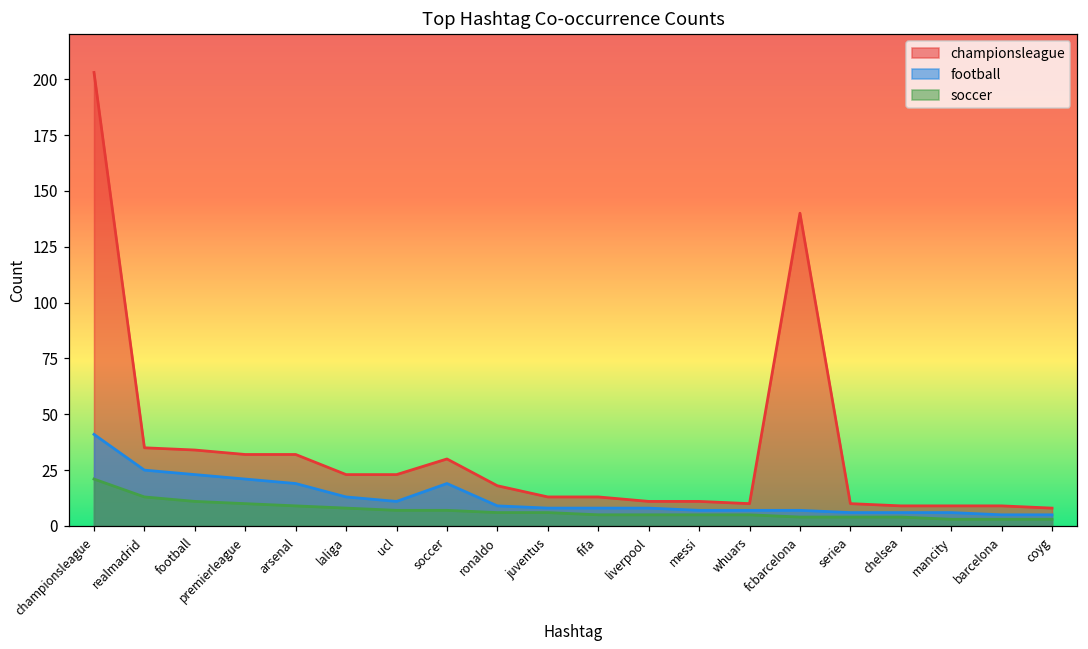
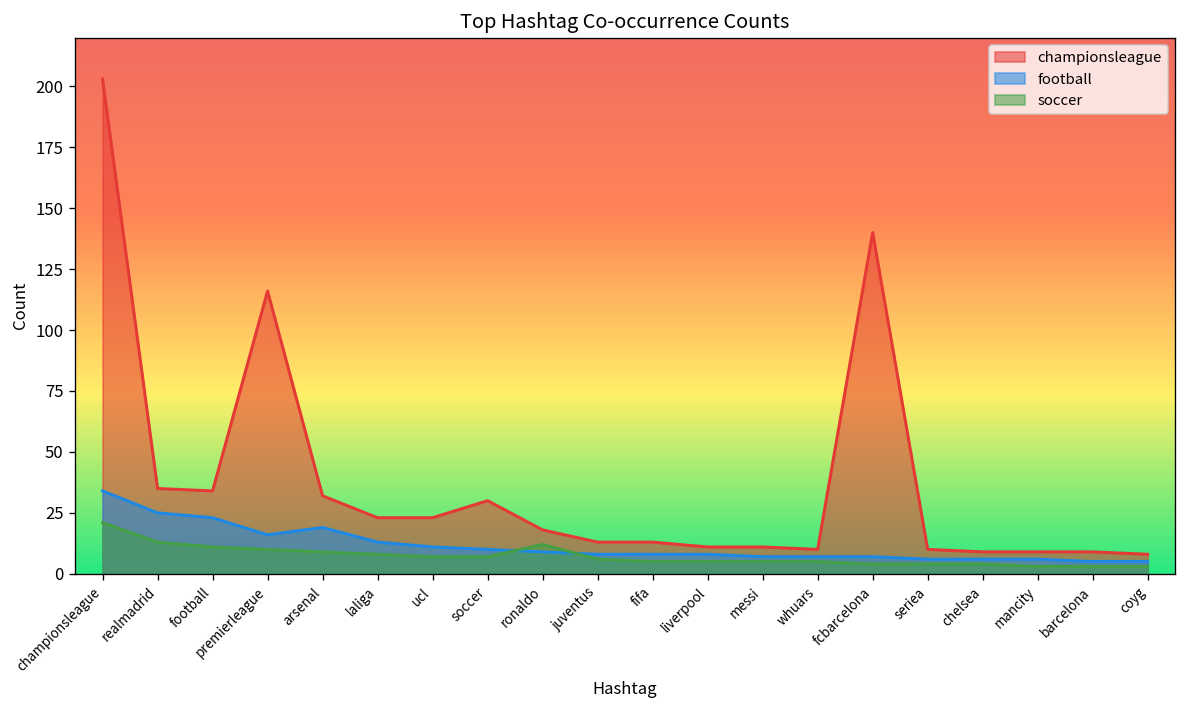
football, championsleague: 41 -> 34
championsleague, premierleague: 32 -> 116
football, premierleague: 21 -> 16
football, soccer: 19 -> 10
soccer, ronaldo: 6 -> 12
